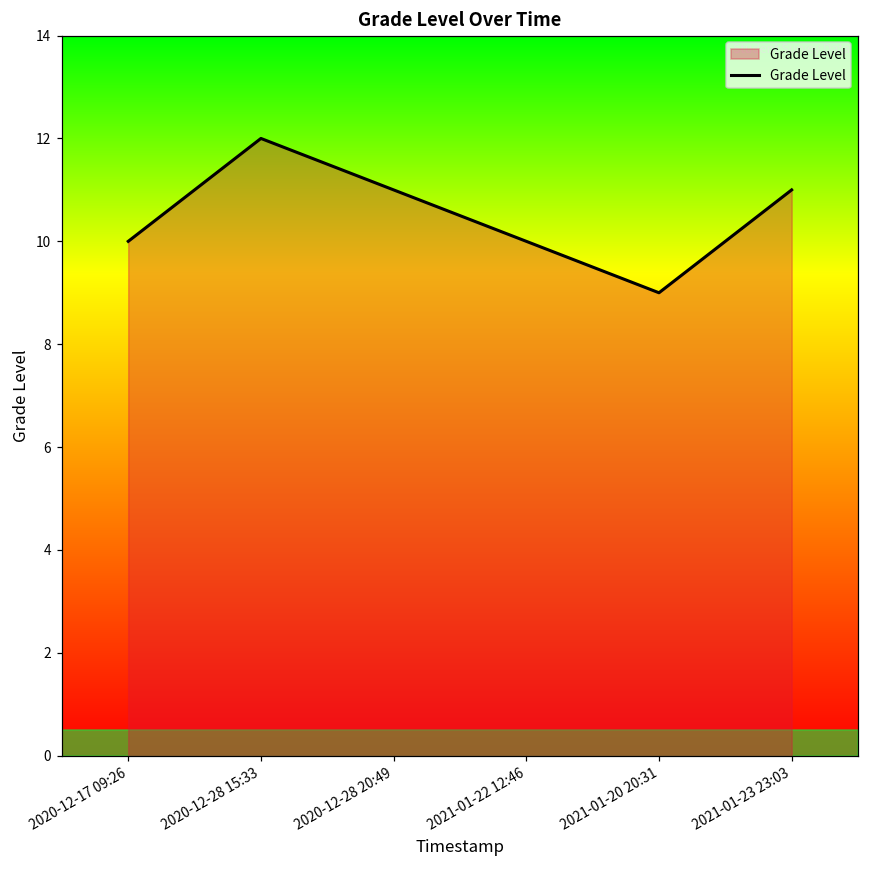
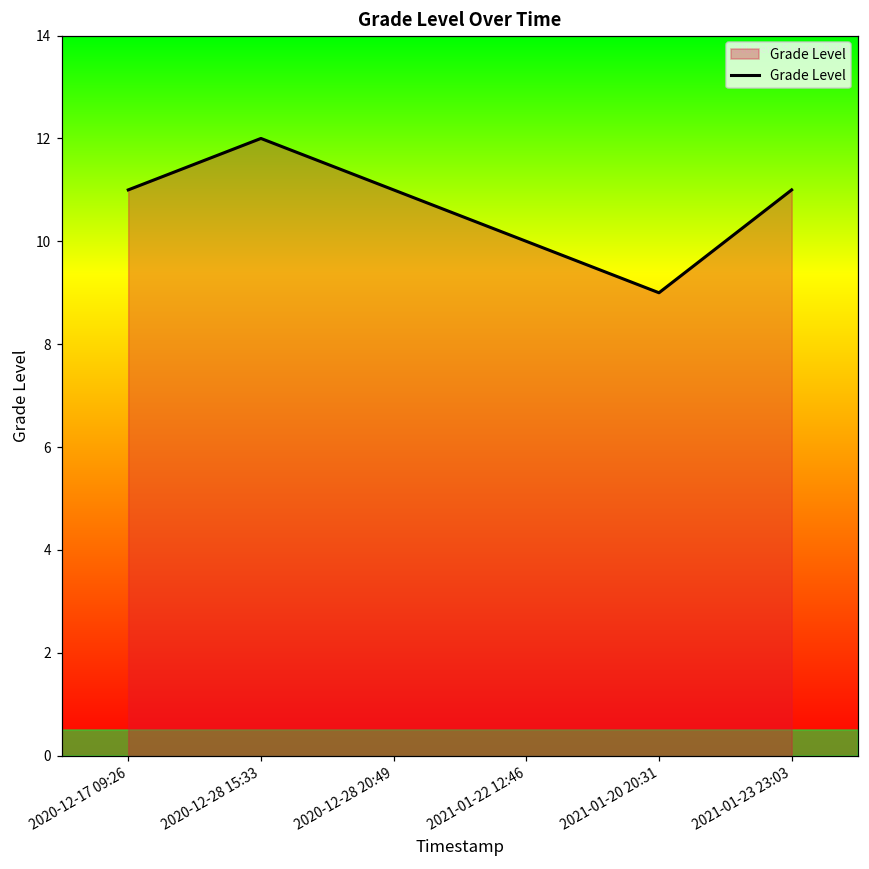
2020-12-17 09:26: 10 -> 11
